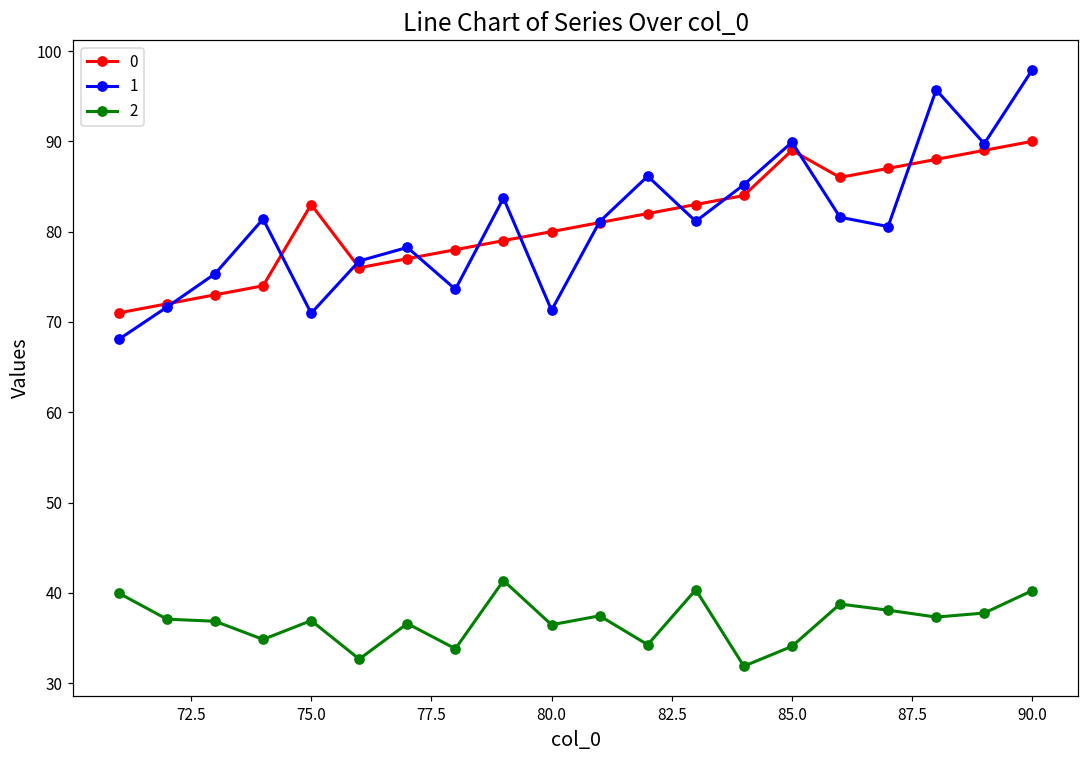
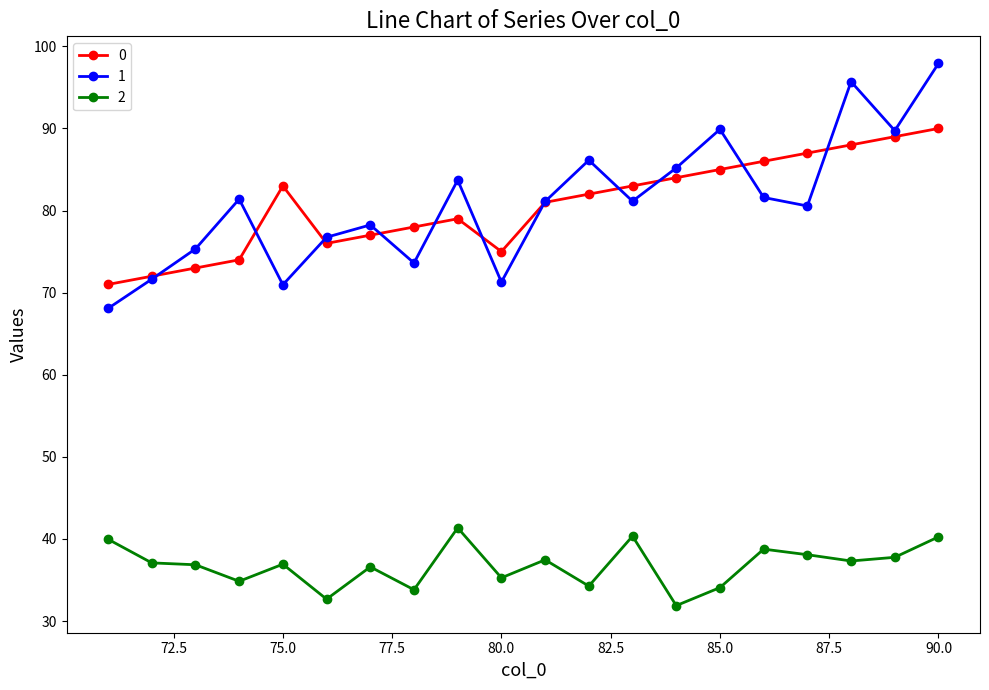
0, 80.0: 80 -> 75
2, 80.0: 36 -> 35
0, 85.0: 89 -> 85
